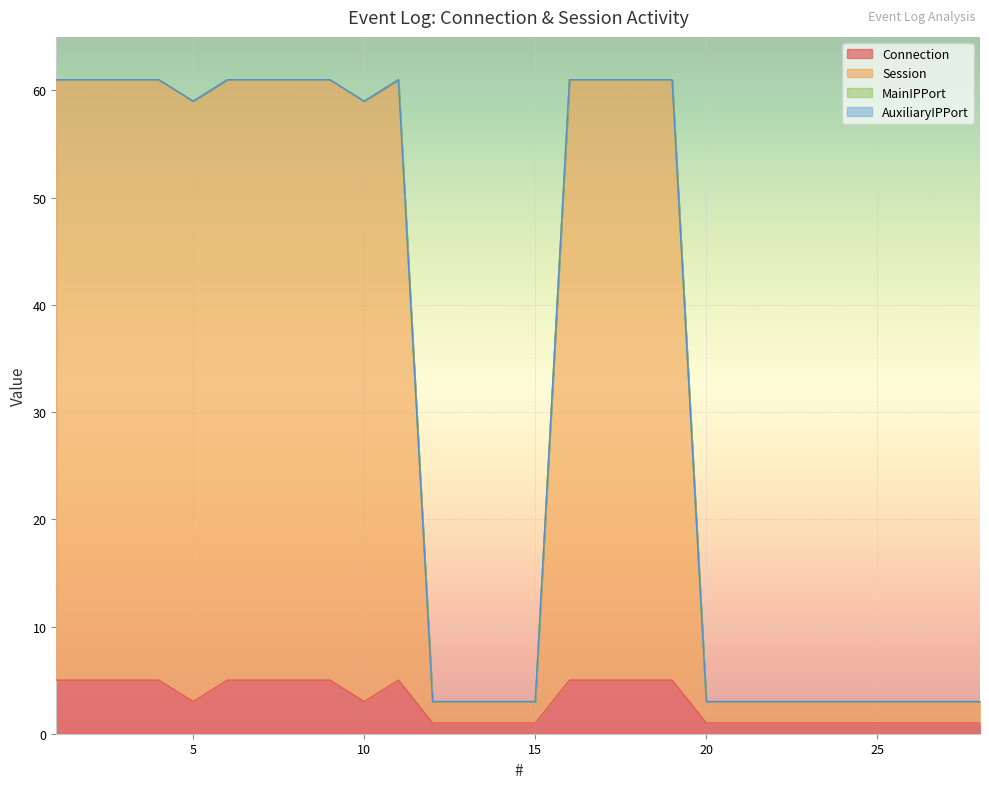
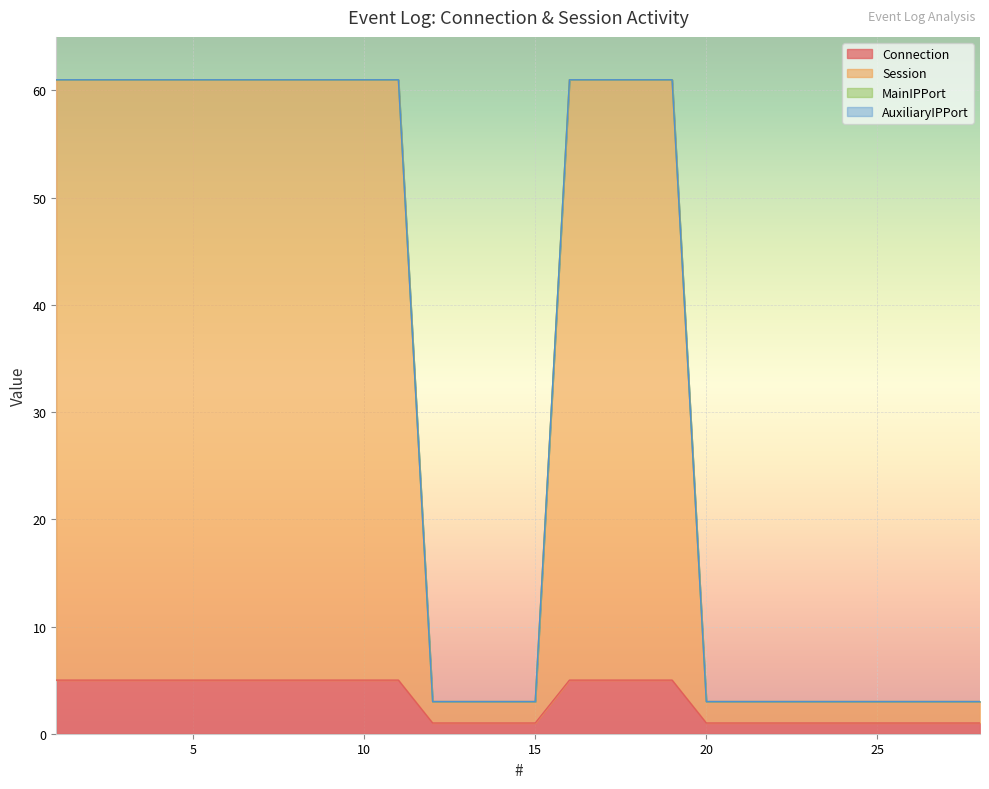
Connection, 5: 3 -> 5
Connection, 10: 3 -> 5
